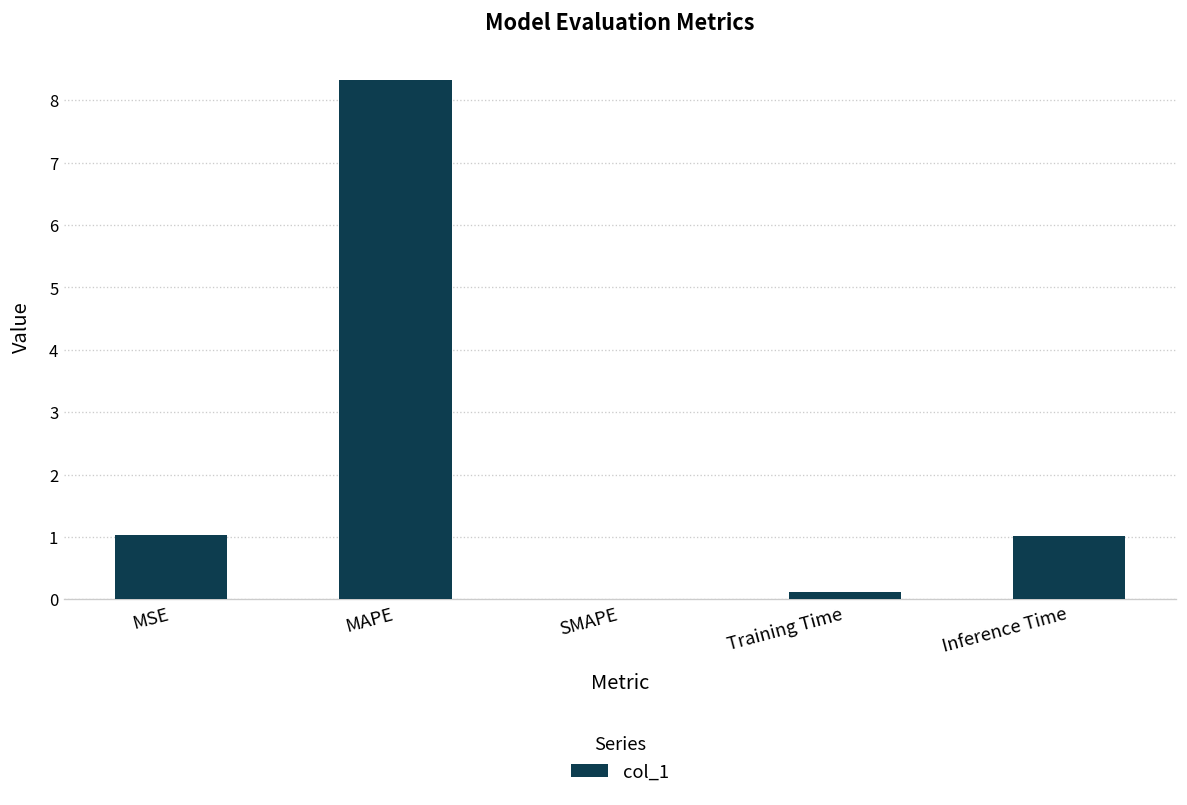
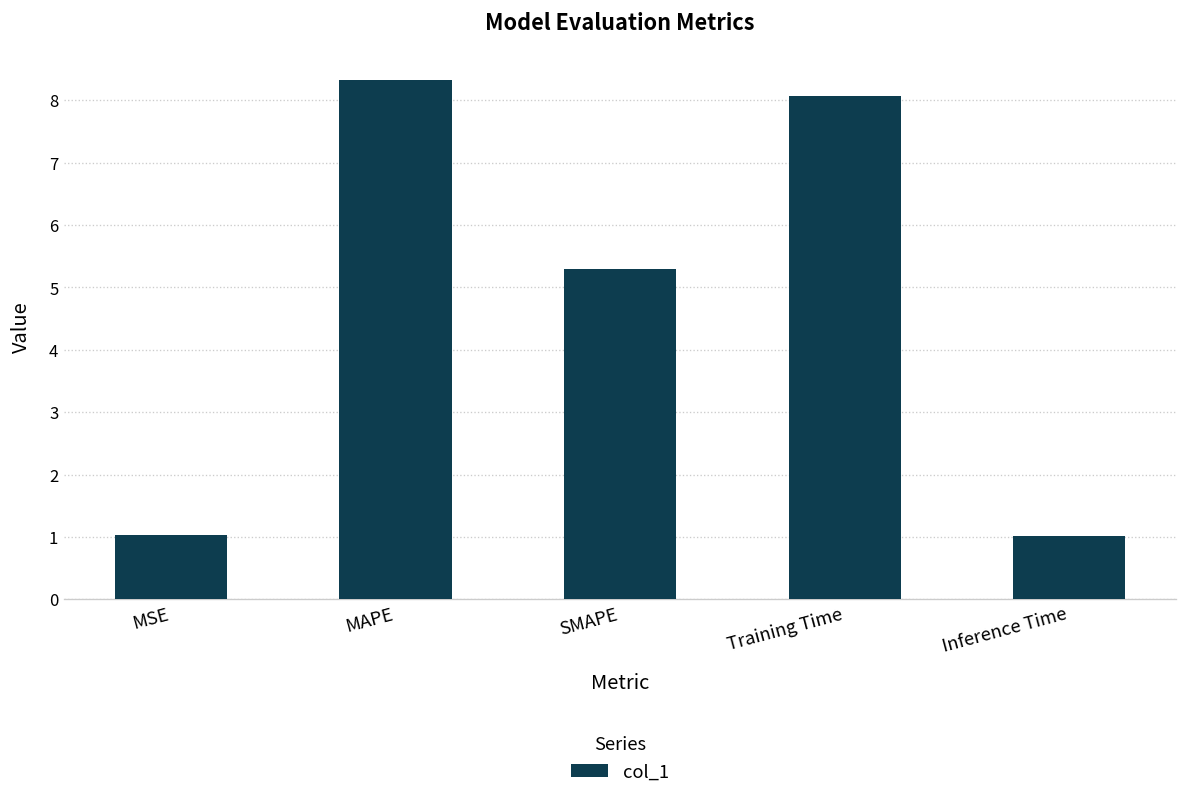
SMAPE: 0.0 -> 5.3
Training Time: 0.1 -> 8.1
